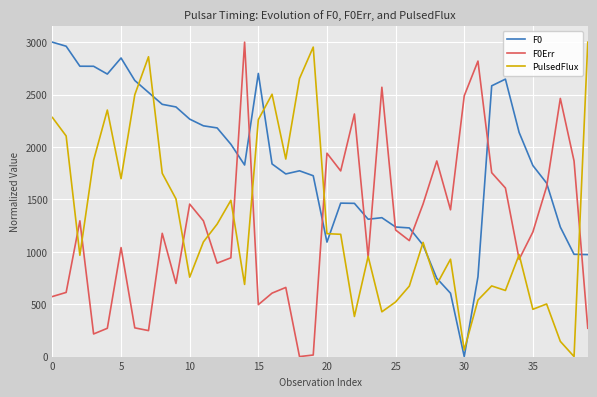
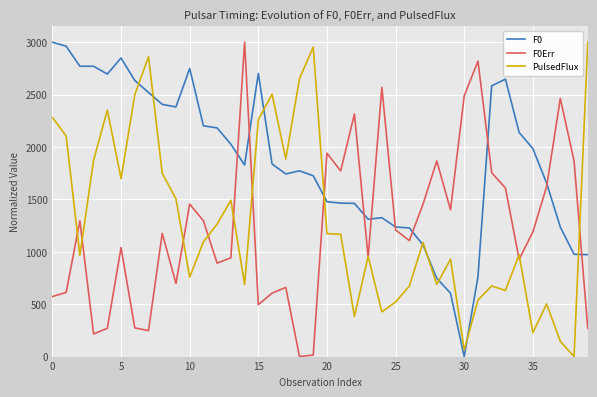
F0, 10: 2270 -> 2750
F0, 20: 1090 -> 1480
F0, 35: 1820 -> 1980
PulsedFlux, 35: 450 -> 230
